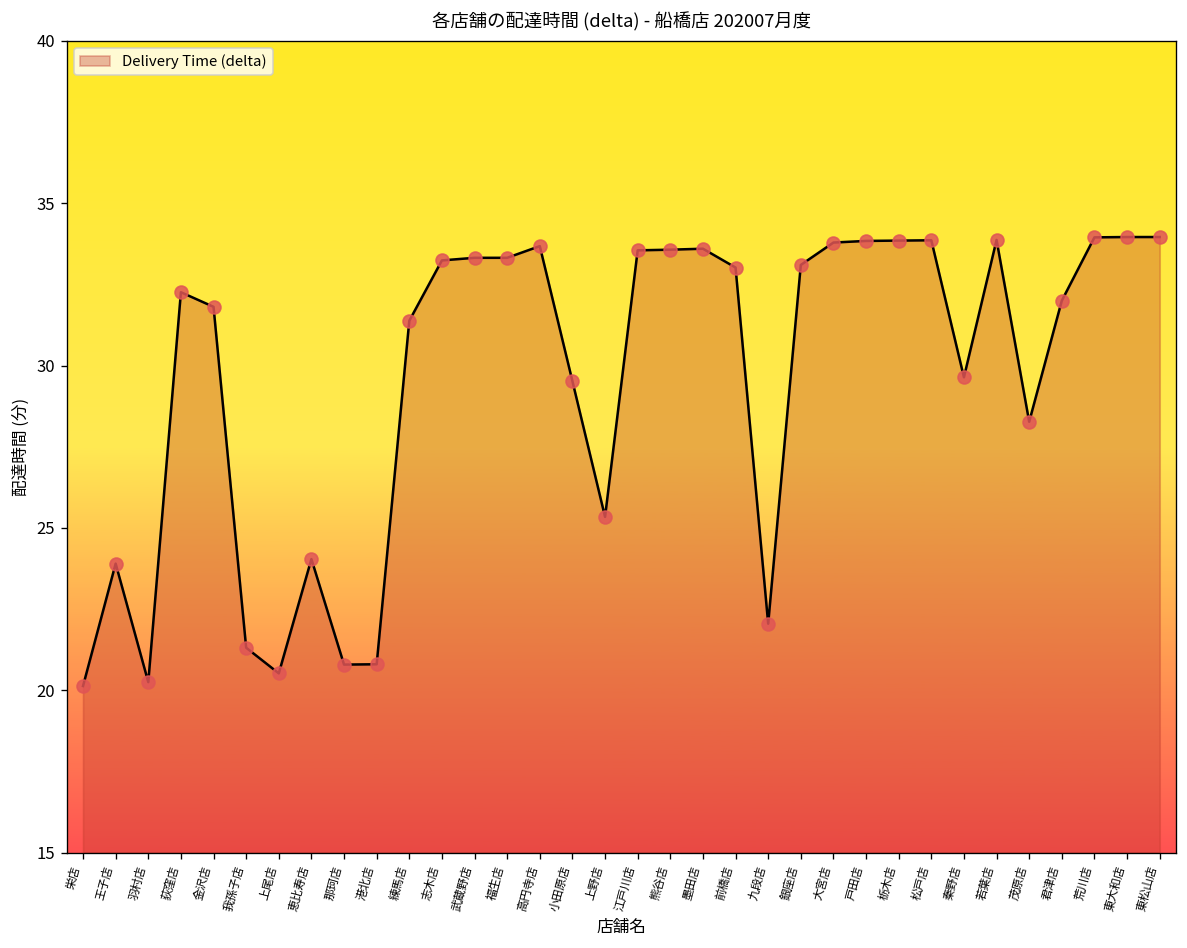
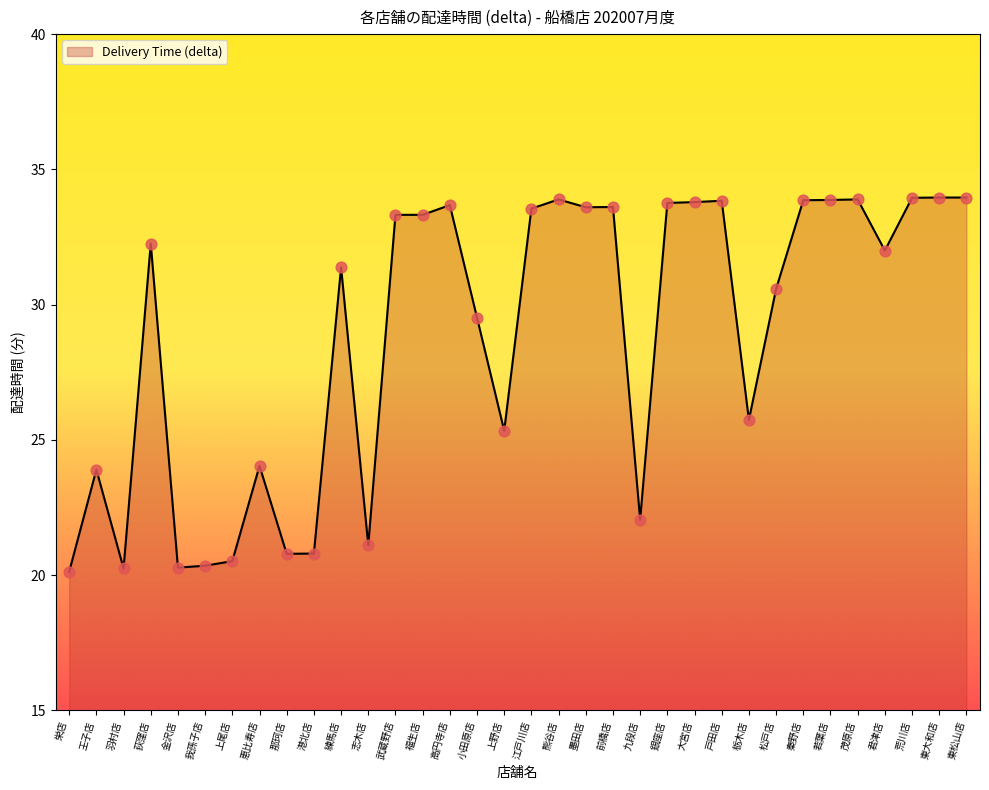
金沢店: 31.8 -> 20.3
我孫子店: 21.3 -> 20.4
志木店: 33.2 -> 21.1
熊谷店: 33.6 -> 33.9
前橋店: 33.0 -> 33.6
銀座店: 33.1 -> 33.8
栃木店: 33.9 -> 25.7
松戸店: 33.9 -> 30.6
秦野店: 29.6 -> 33.9
茂原店: 28.3 -> 33.9
